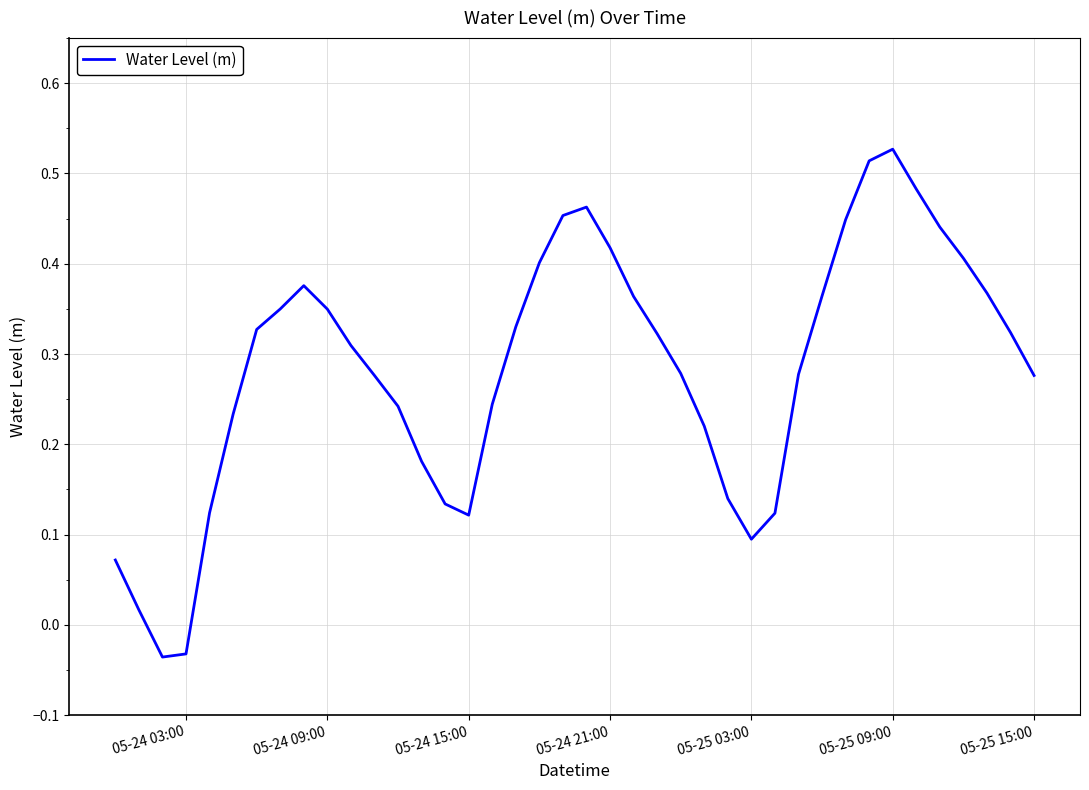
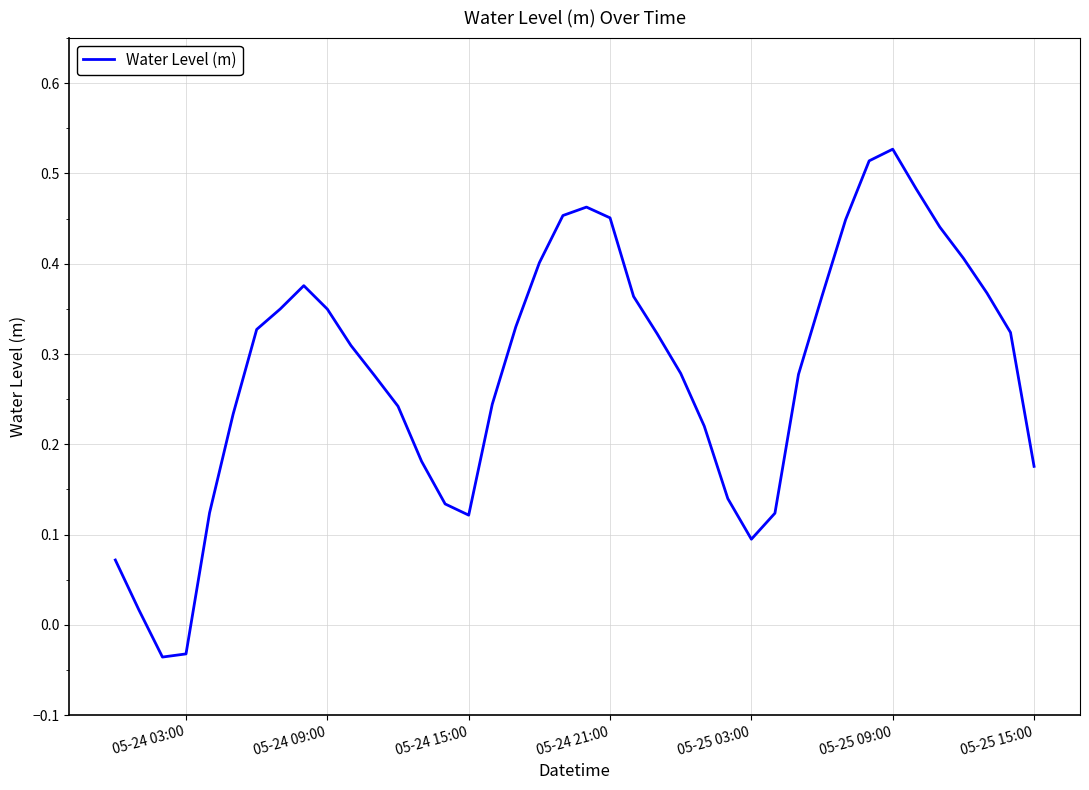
05-24 21:00: 0.42 -> 0.45
05-25 15:00: 0.28 -> 0.18
